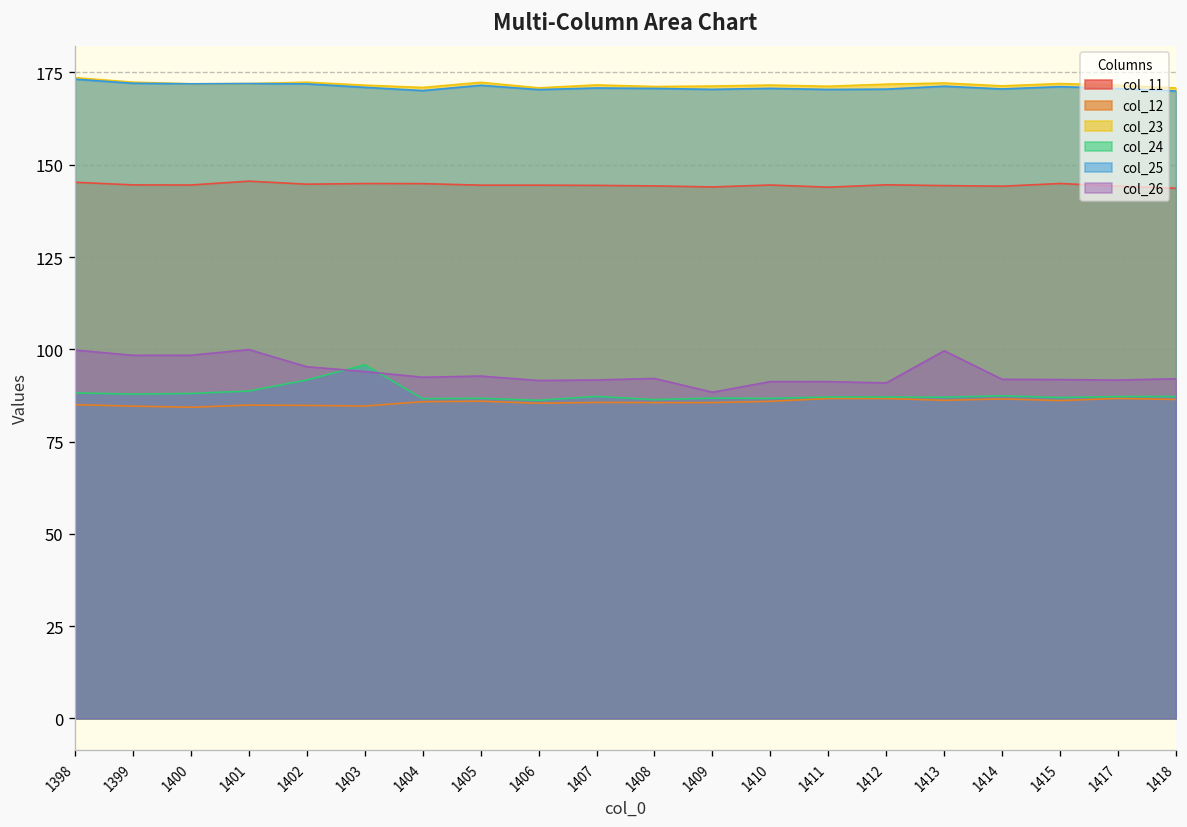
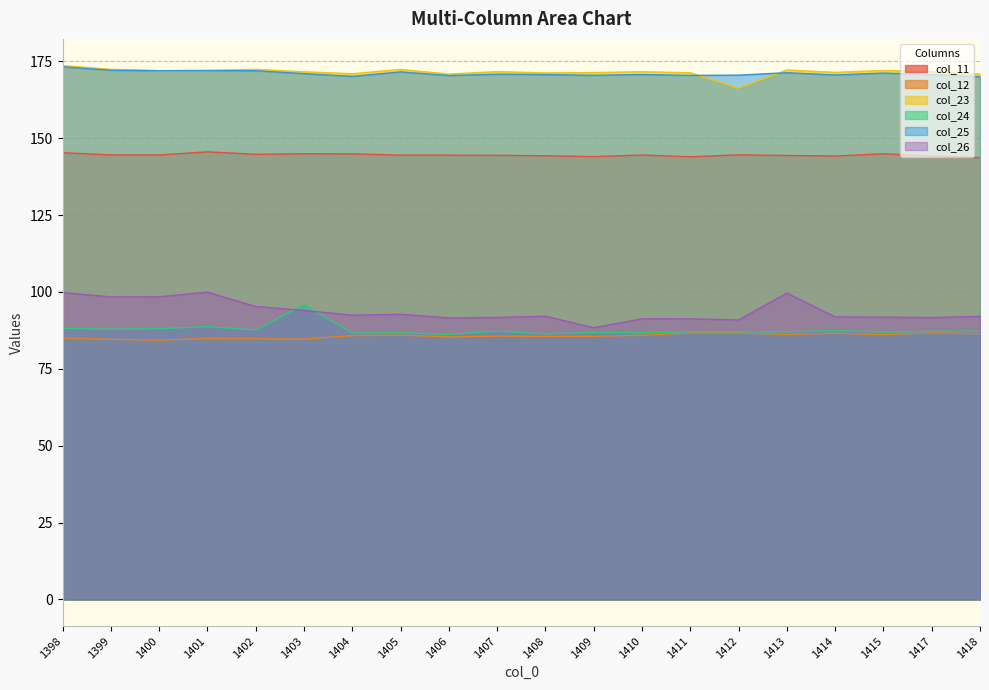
col_24, 1402: 92 -> 88
col_23, 1412: 172 -> 166
